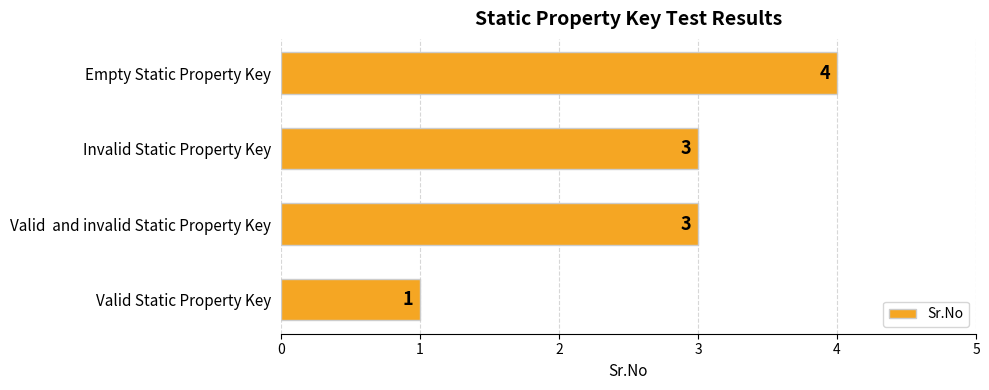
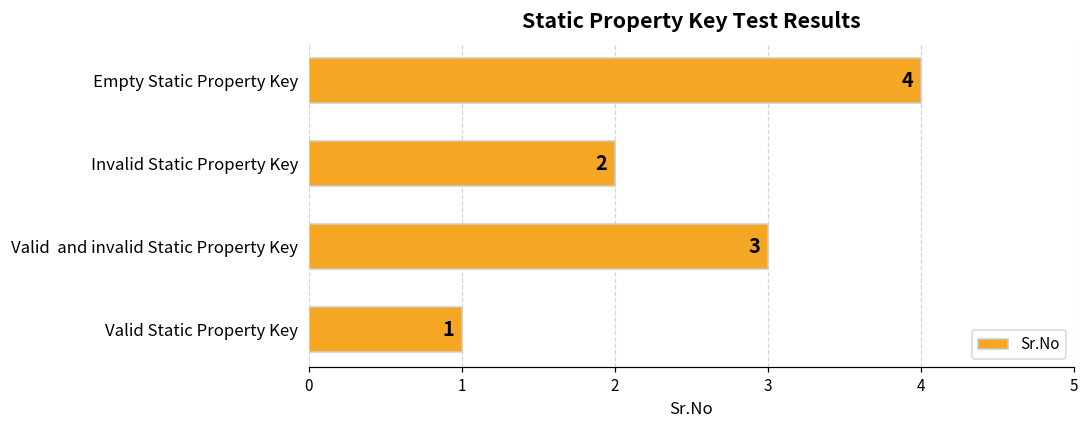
Invalid Static Property Key: 3 -> 2
